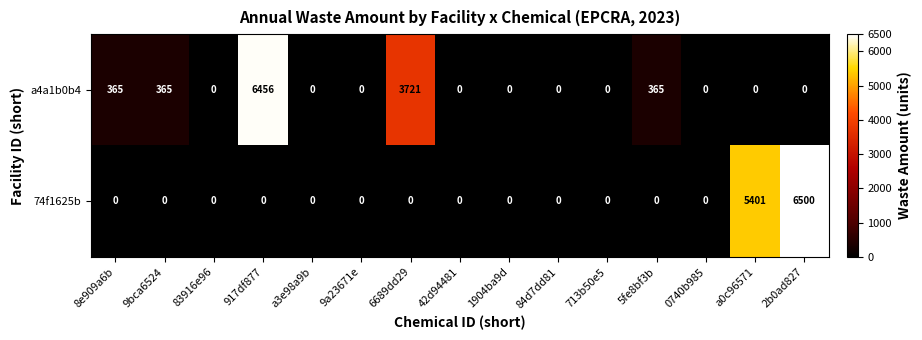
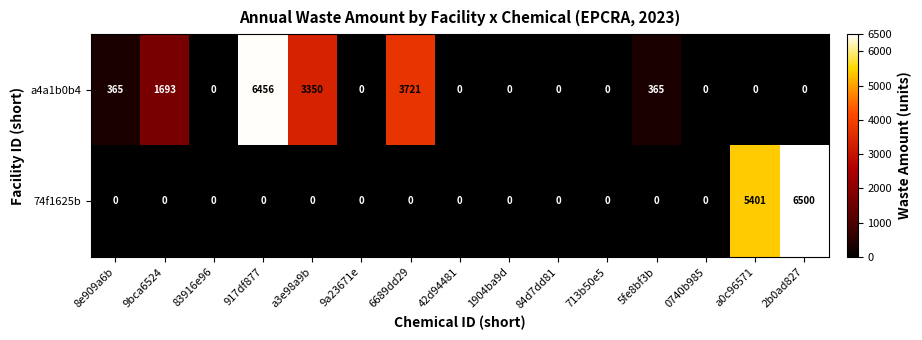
a4a1b0b4, 9bca6524: 365 -> 1693
a4a1b0b4, a3e98a9b: 0 -> 3350
